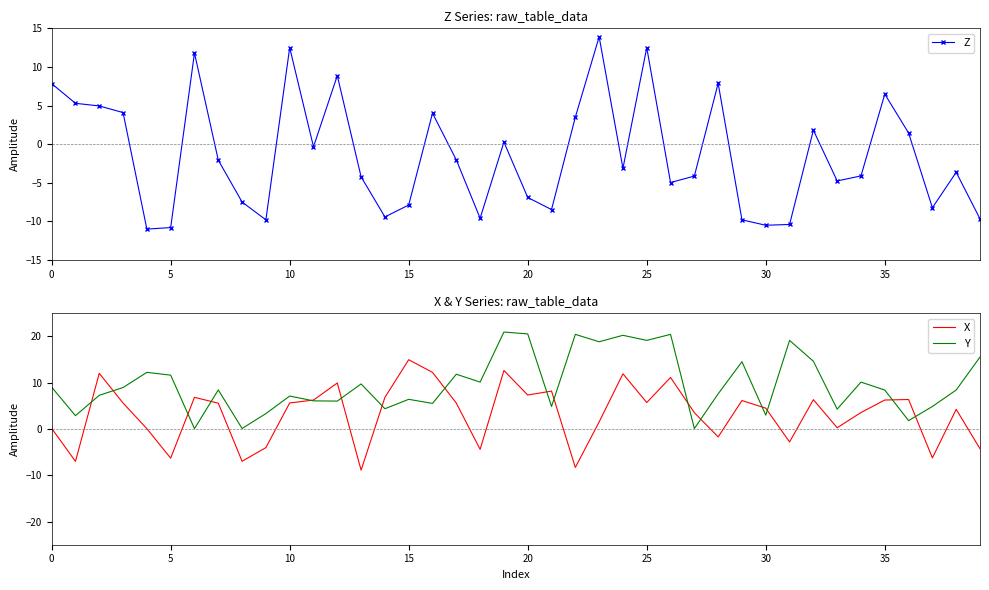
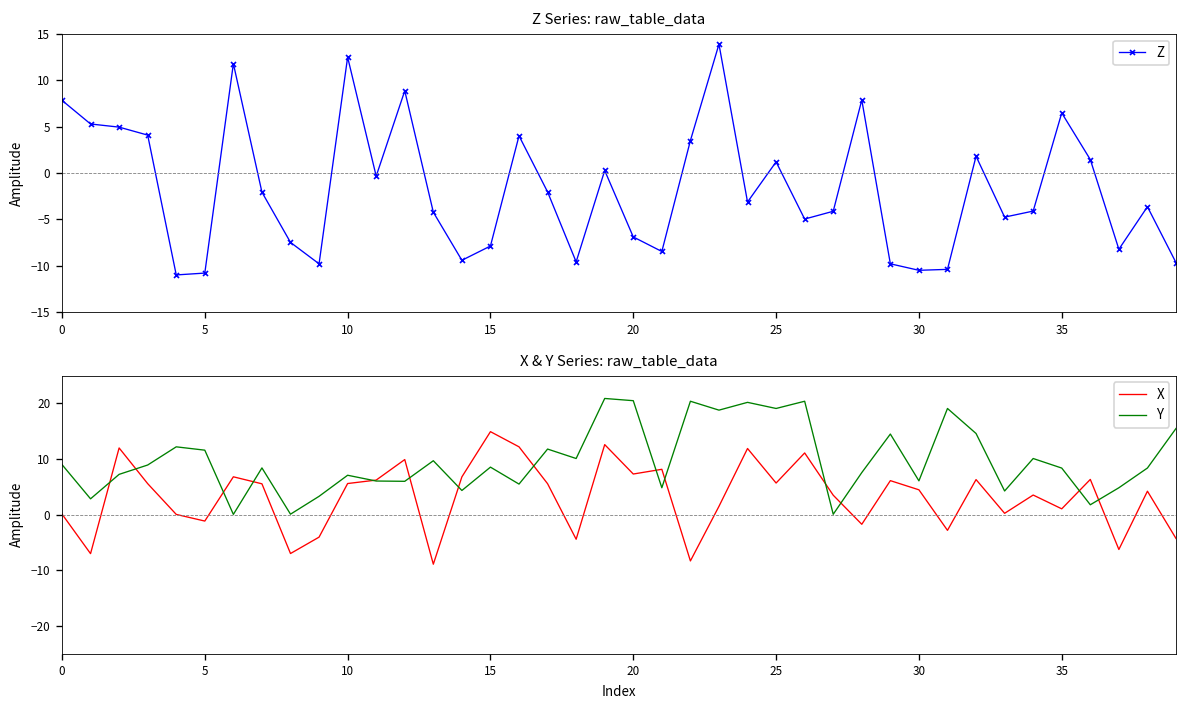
Z Series: raw_table_data, 25: 13 -> 1
X & Y Series: raw_table_data, X, 5: -6 -> -1
X & Y Series: raw_table_data, Y, 15: 6 -> 9
X & Y Series: raw_table_data, Y, 30: 3 -> 6
X & Y Series: raw_table_data, X, 35: 6 -> 1
